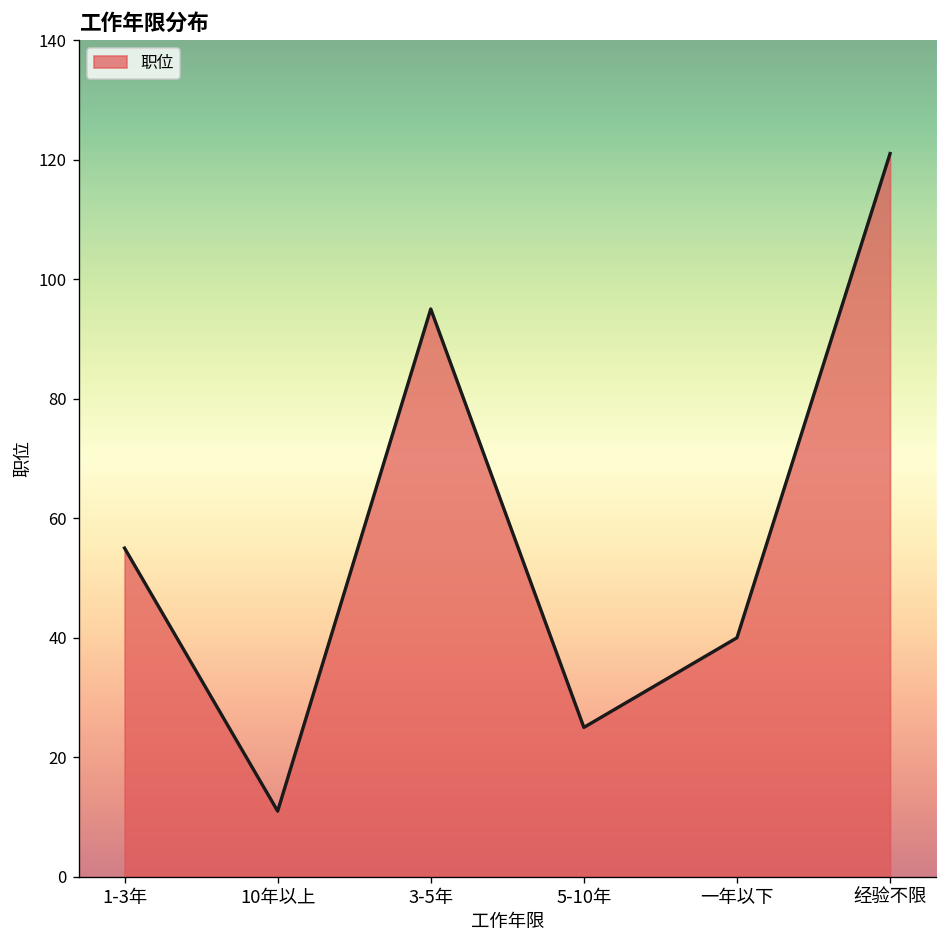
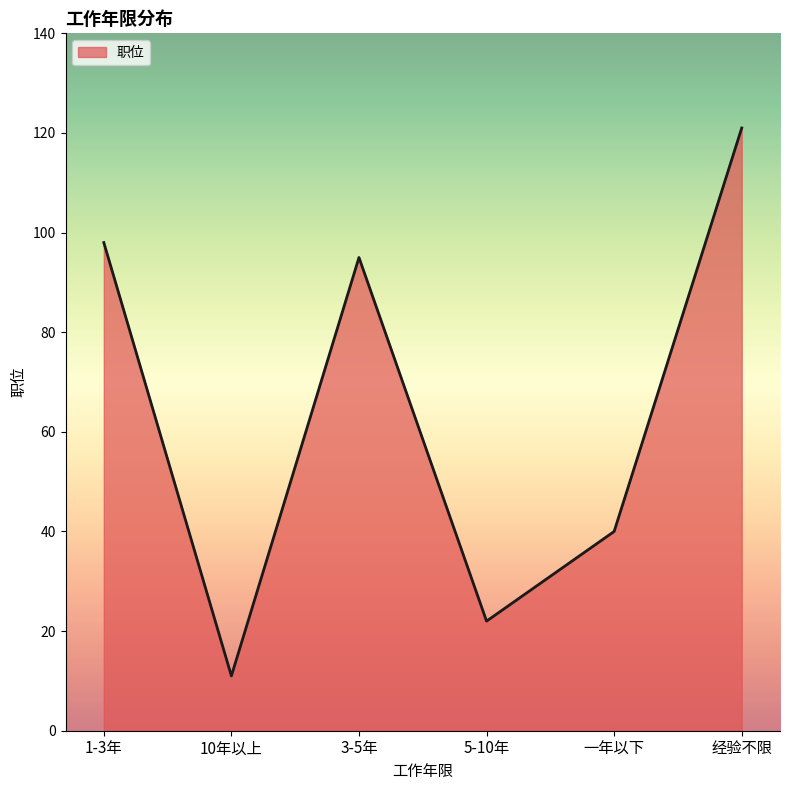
1-3年: 55 -> 98
5-10年: 25 -> 22
